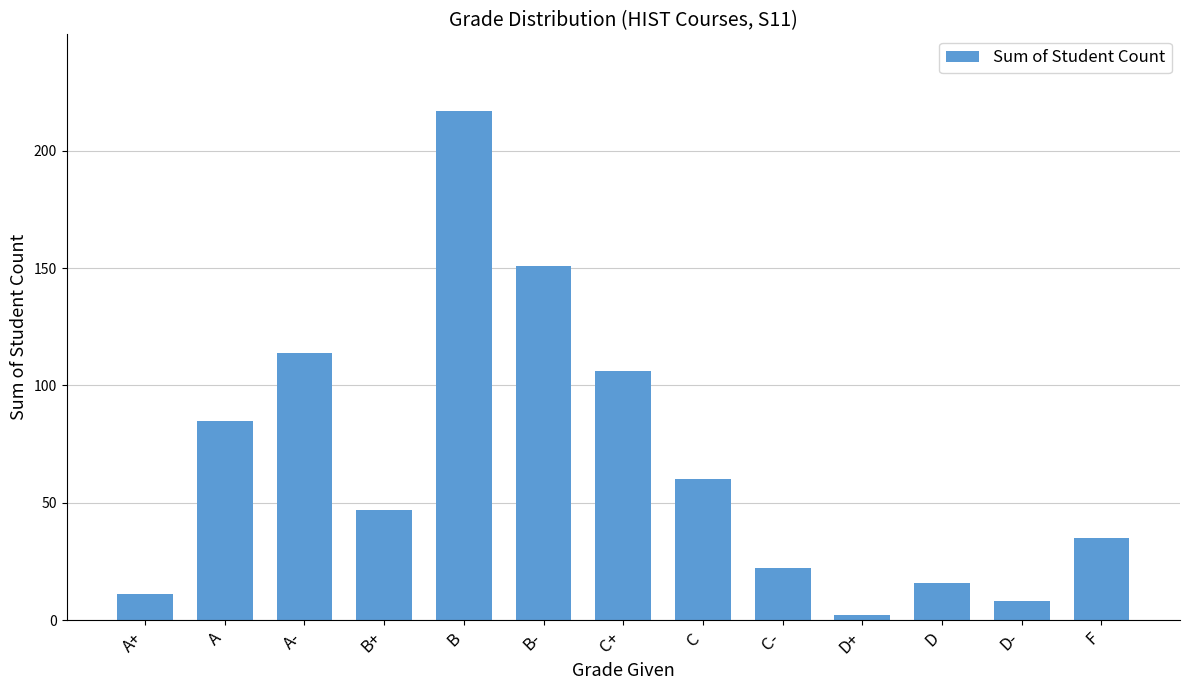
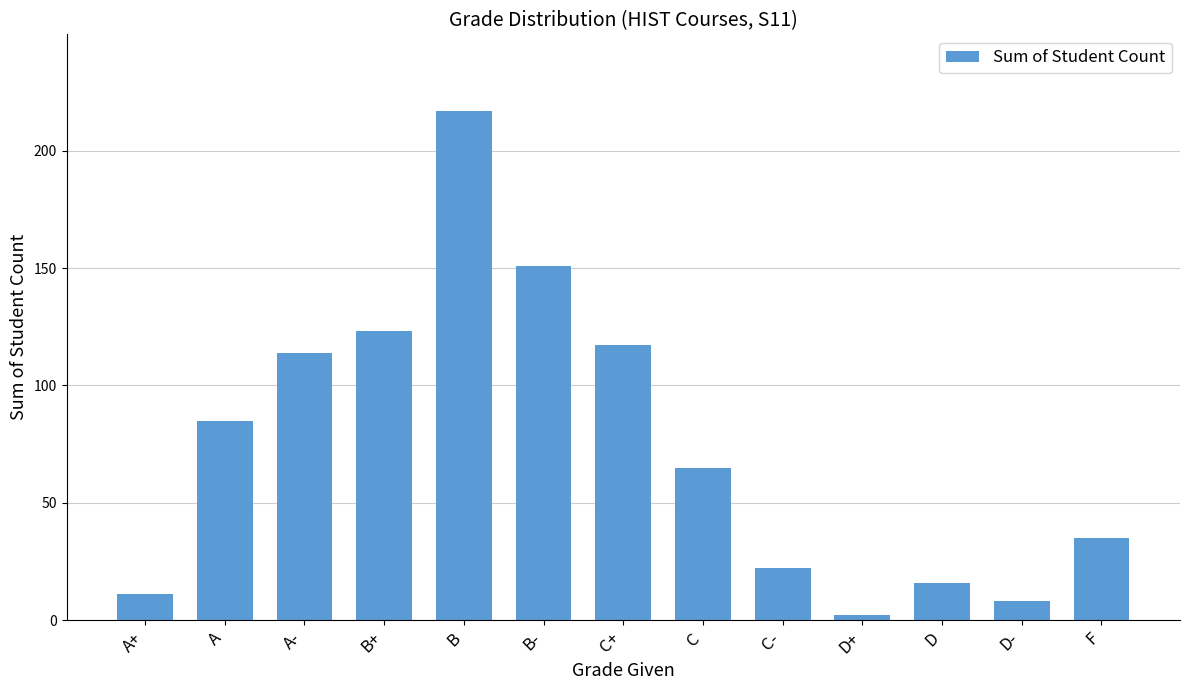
B+: 47 -> 123
C+: 106 -> 117
C: 60 -> 65
